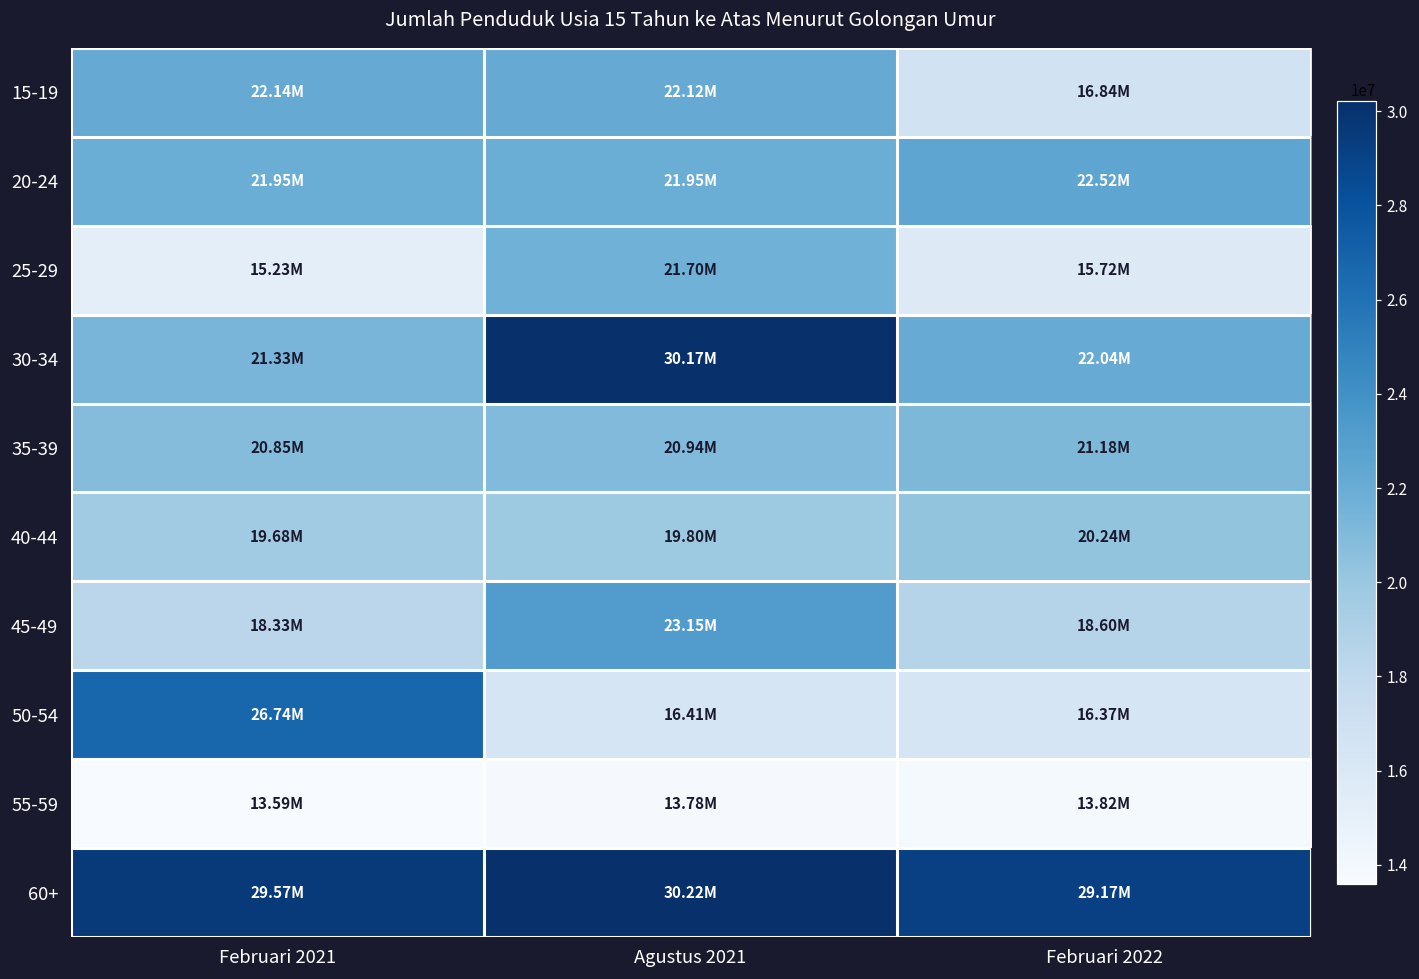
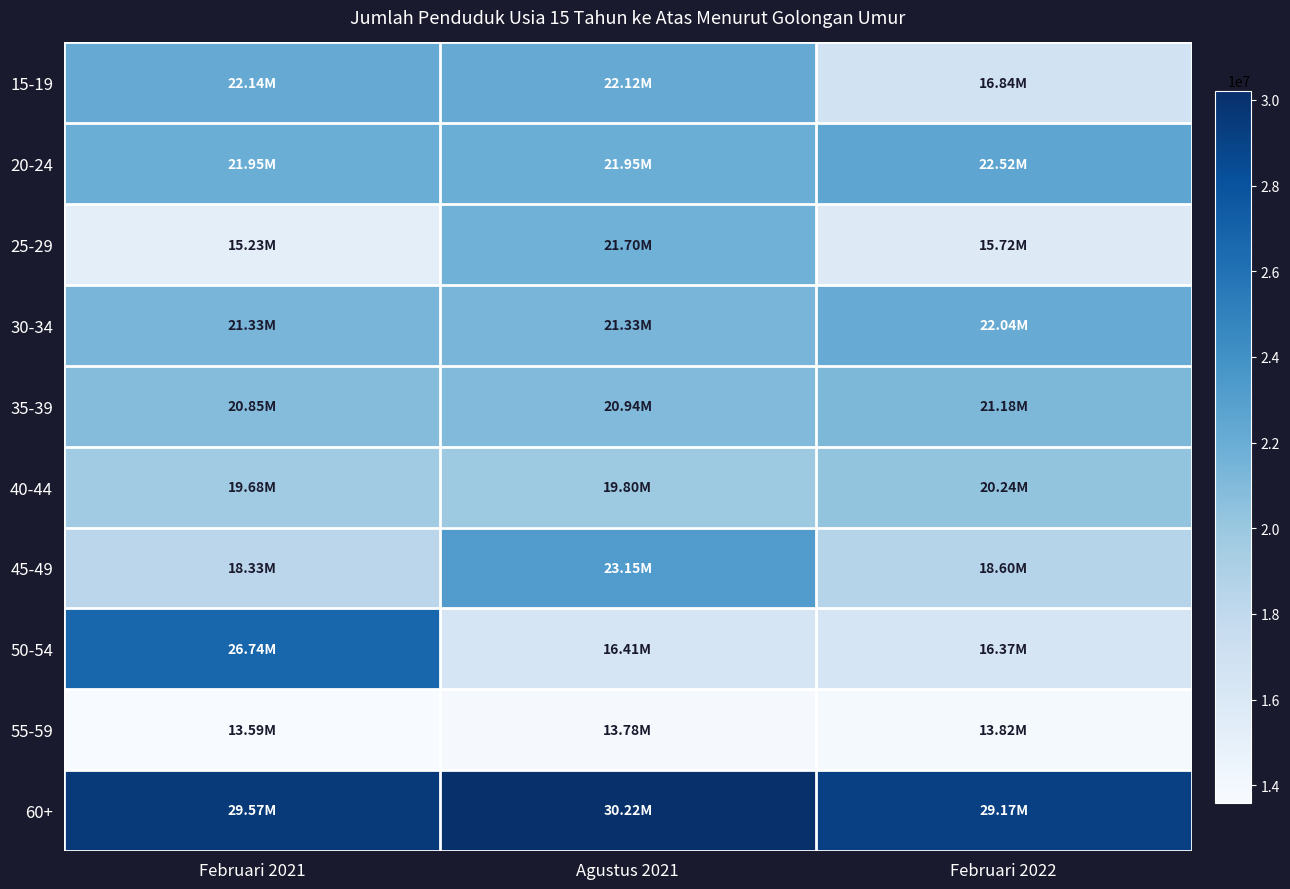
30-34, Agustus 2021: 30.17M -> 21.33M
